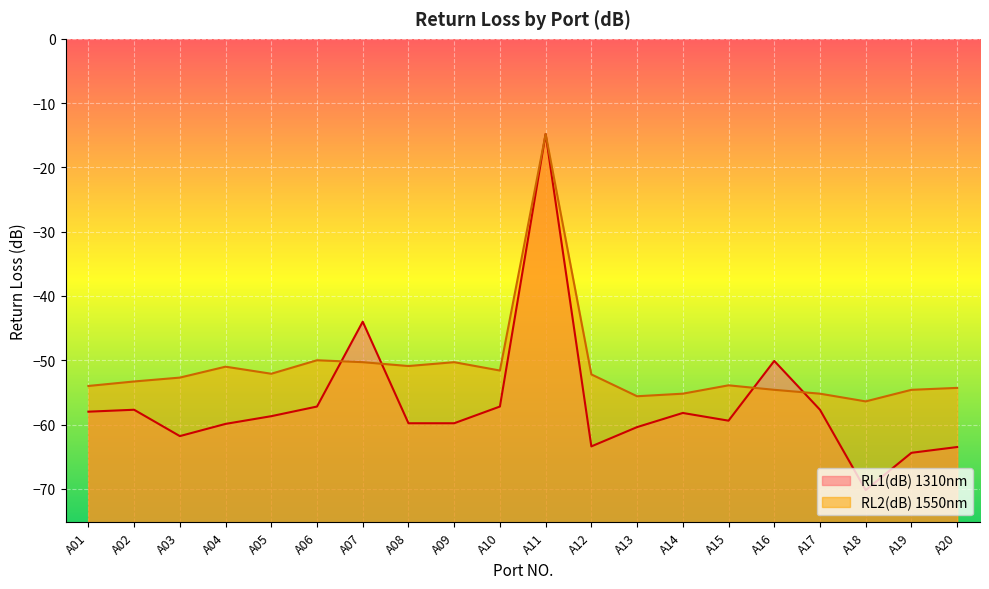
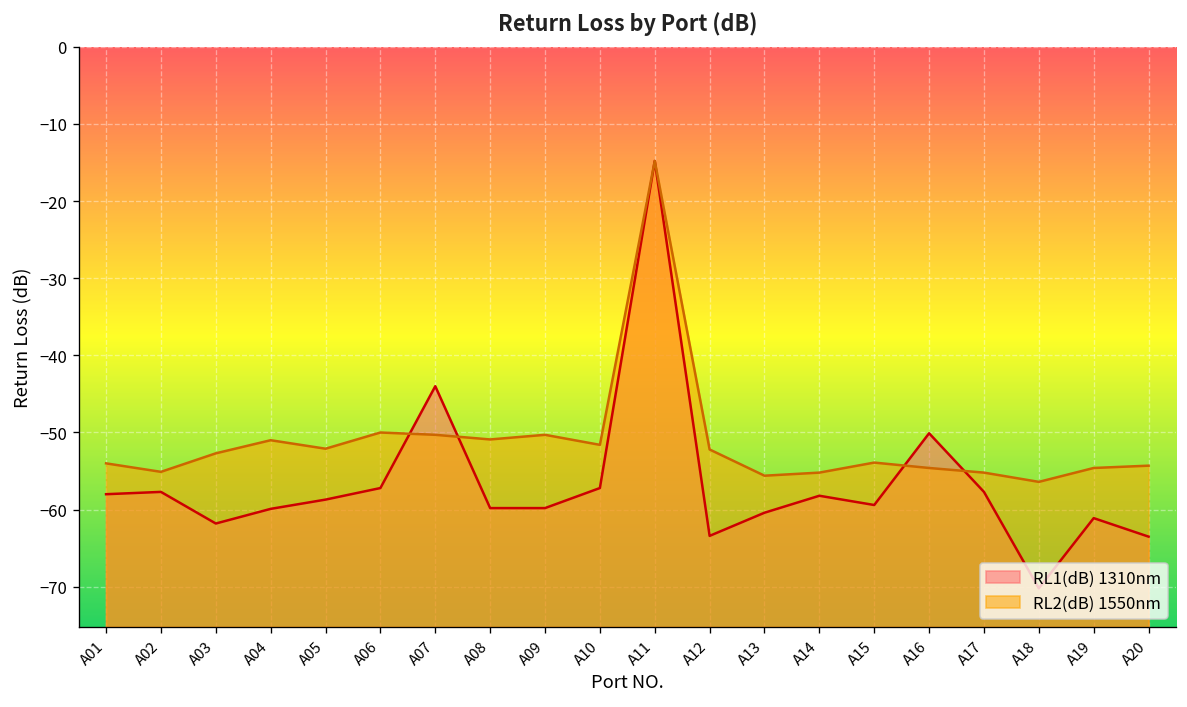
RL2(dB) 1550nm, A02: -53 -> -55
RL1(dB) 1310nm, A19: -64 -> -61
